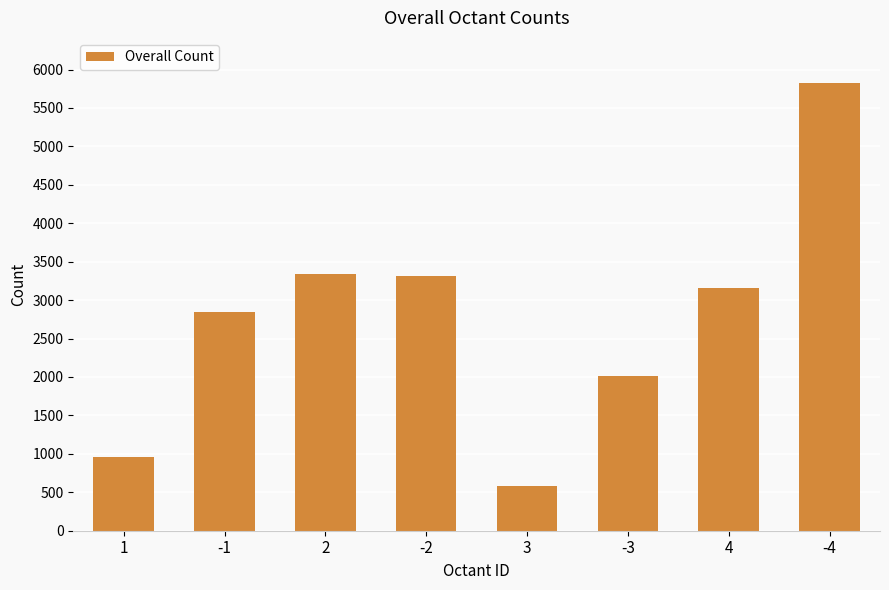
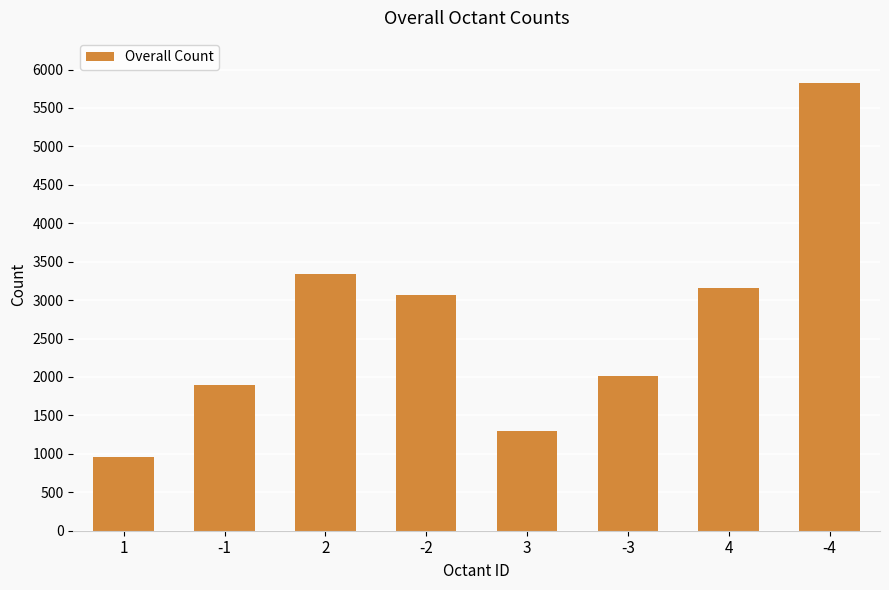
-1: 2800 -> 1900
-2: 3300 -> 3100
3: 600 -> 1300
